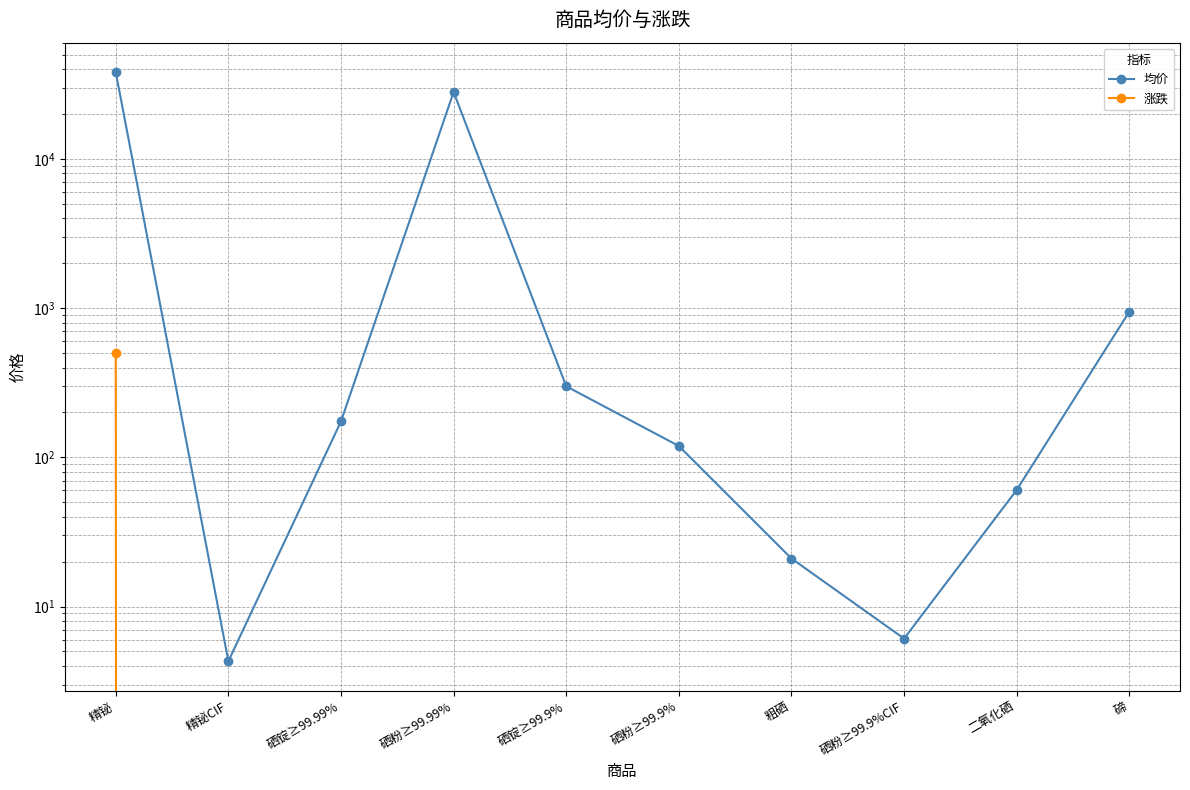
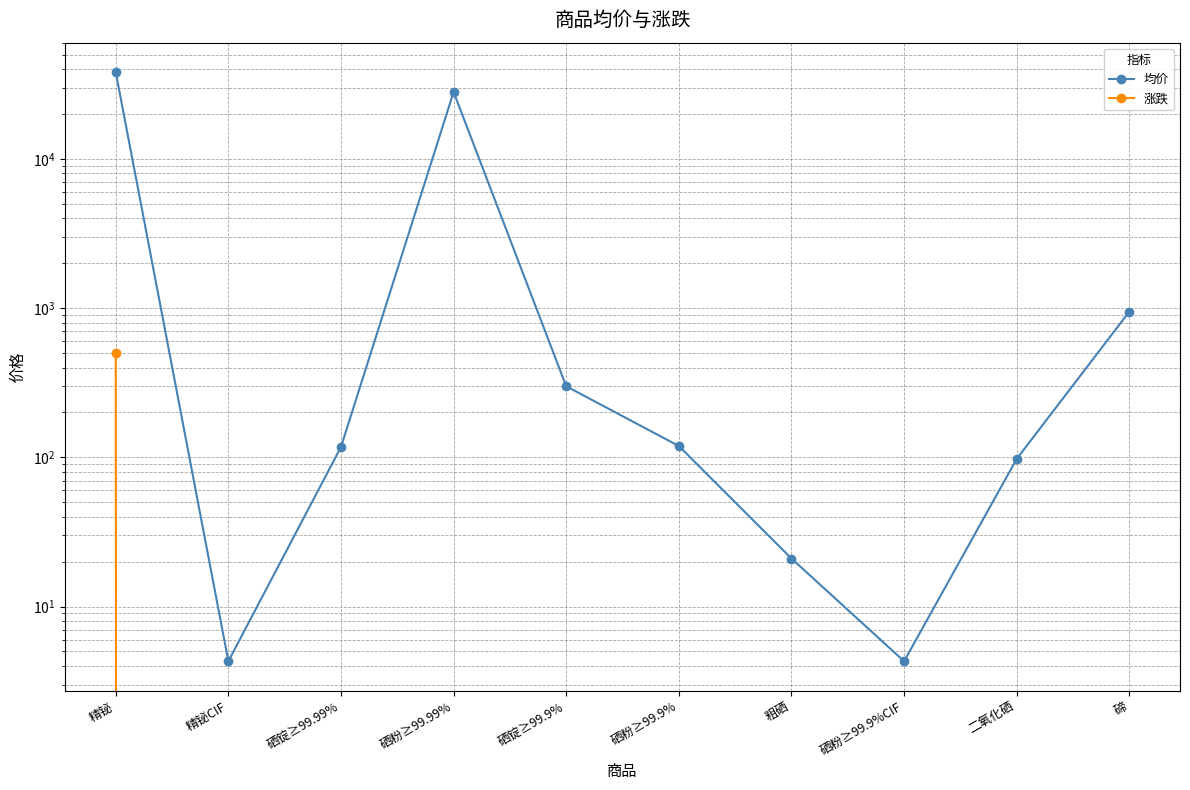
均价, 硒锭≥99.99%: 170 -> 120
均价, 硒粉≥99.9%CIF: 6.1 -> 4.3
均价, 二氧化硒: 61 -> 100
